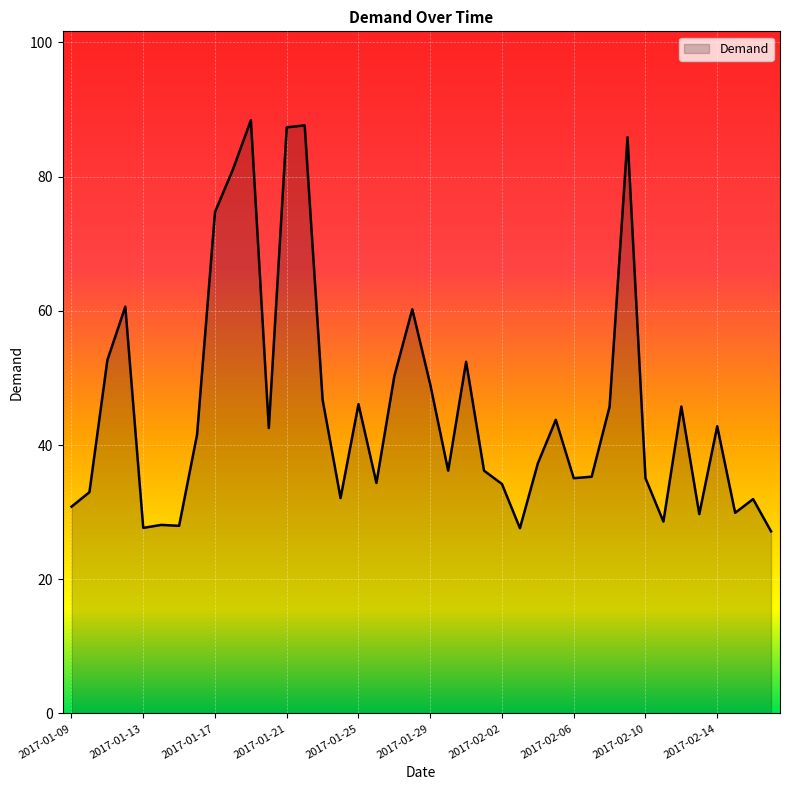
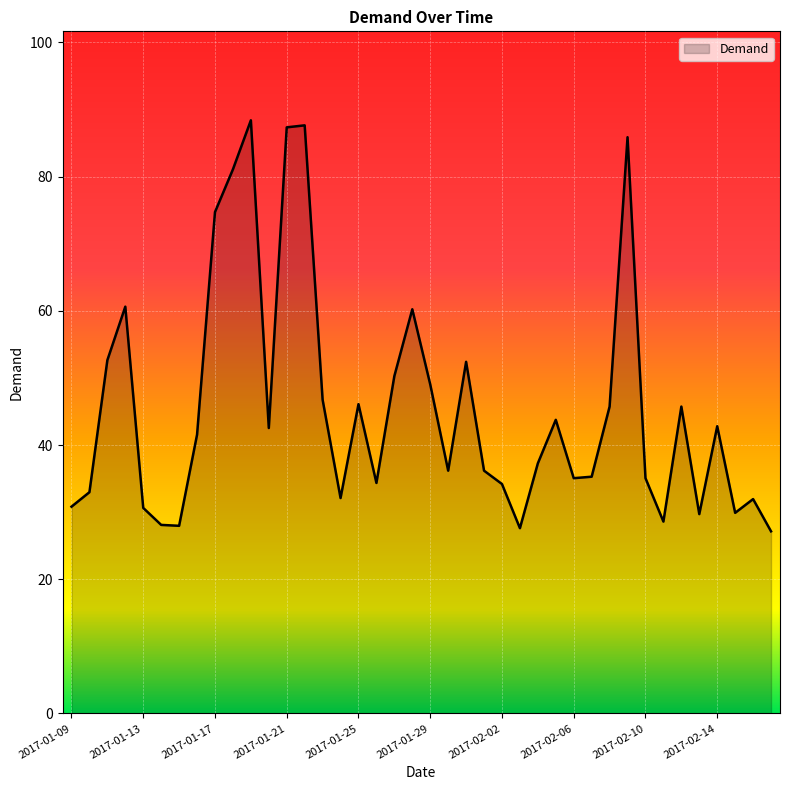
2017-01-13: 28 -> 31
